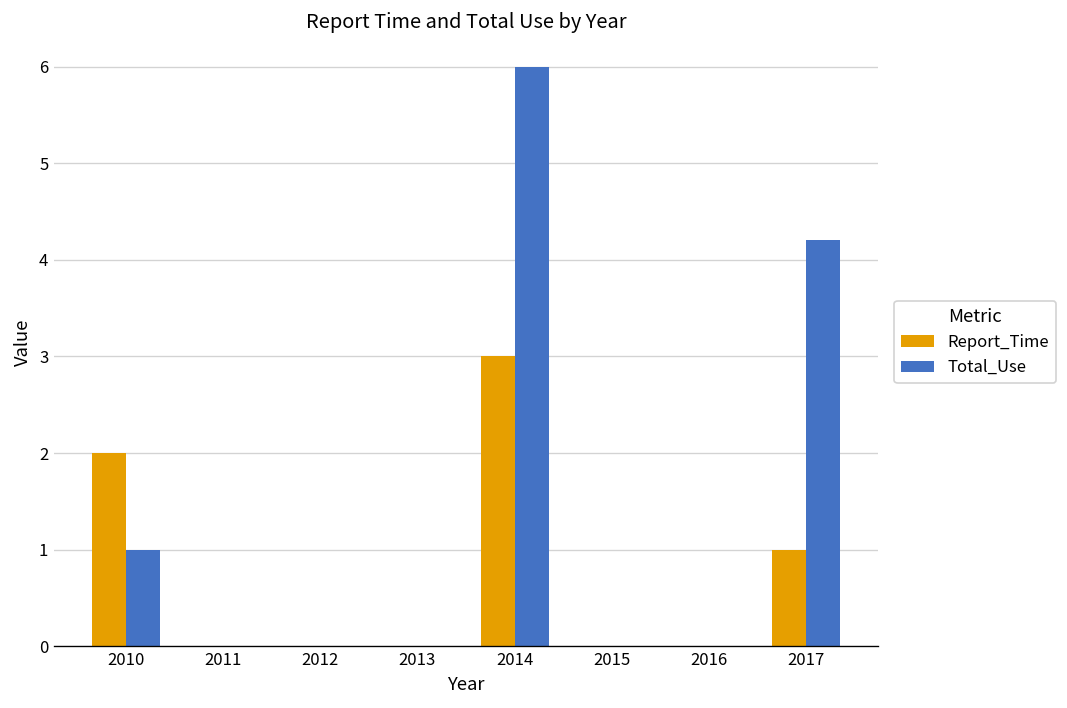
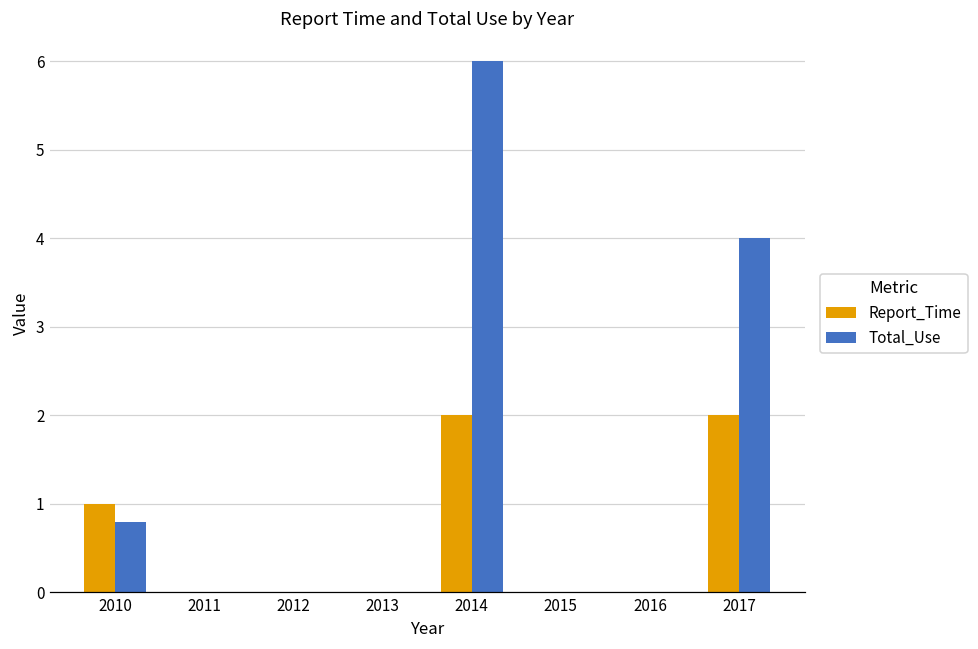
Report_Time, 2010: 2 -> 1
Total_Use, 2010: 1.0 -> 0.8
Report_Time, 2014: 3 -> 2
Report_Time, 2017: 1 -> 2
Total_Use, 2017: 4.2 -> 4.0
